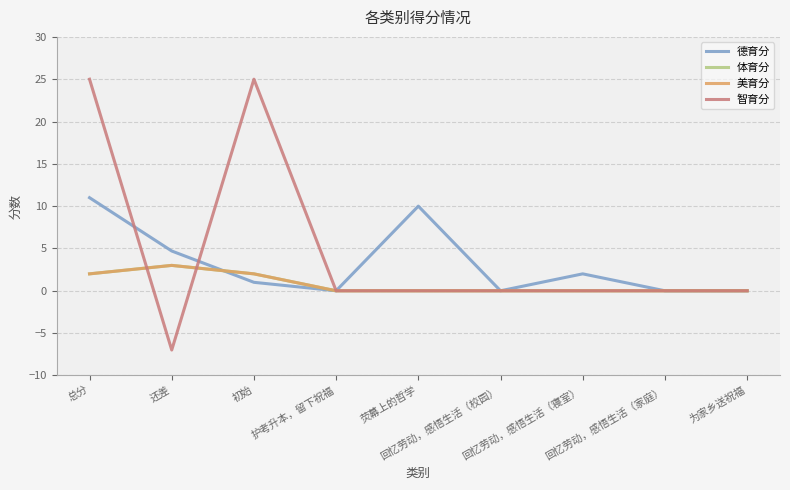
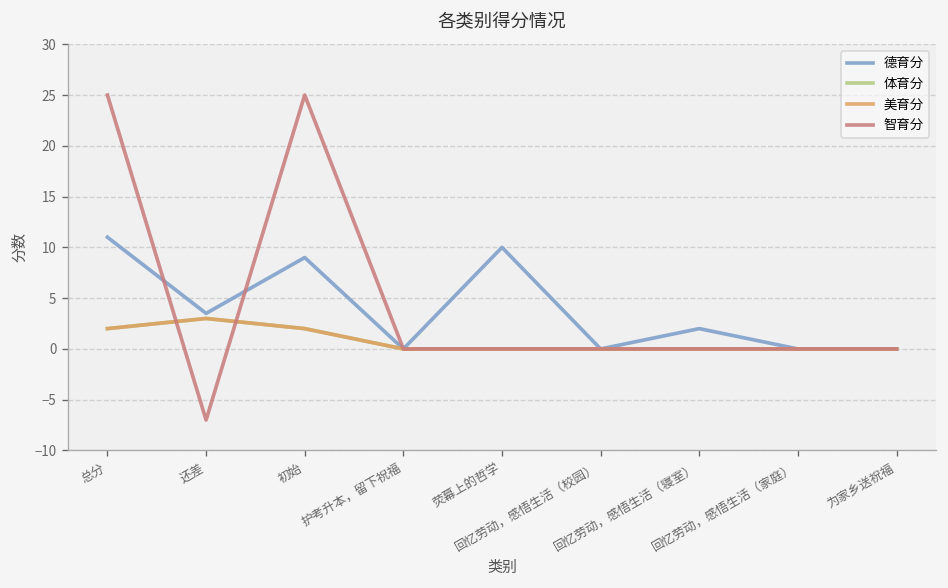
德育分, 还差: 5 -> 4
德育分, 初始: 1 -> 9
